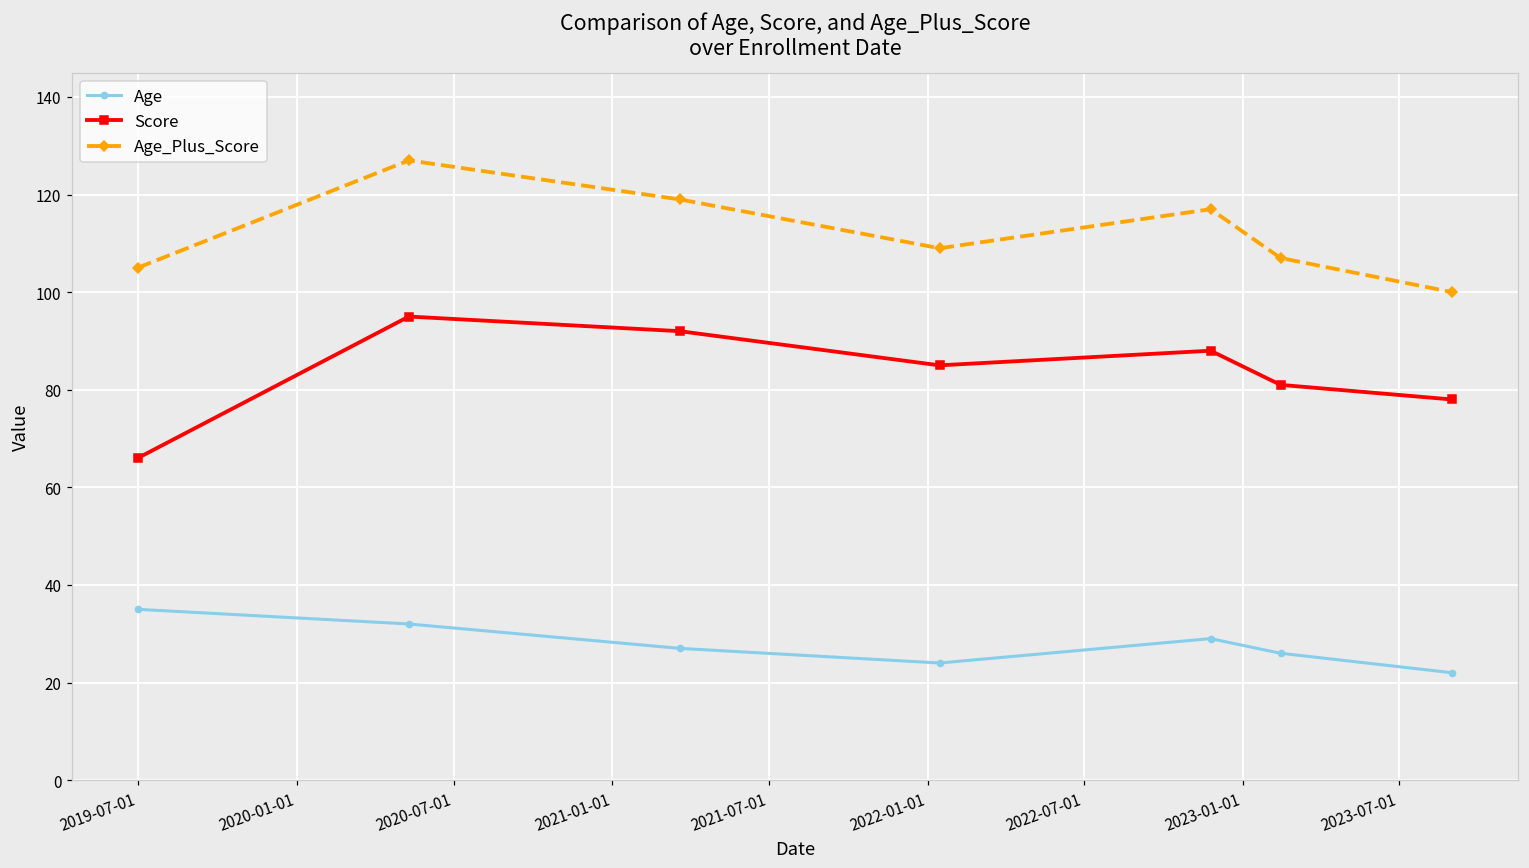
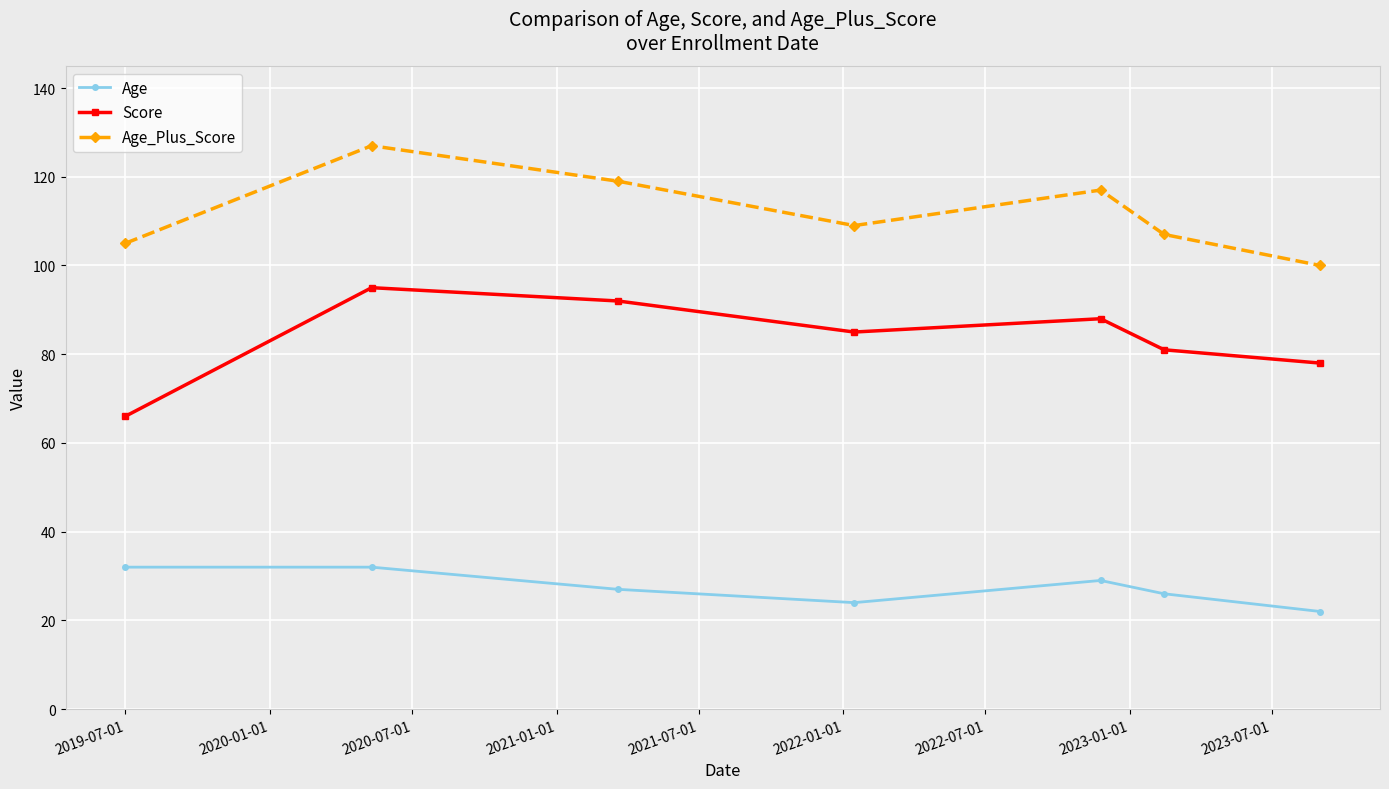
Age, 2019-07-01: 35 -> 32
